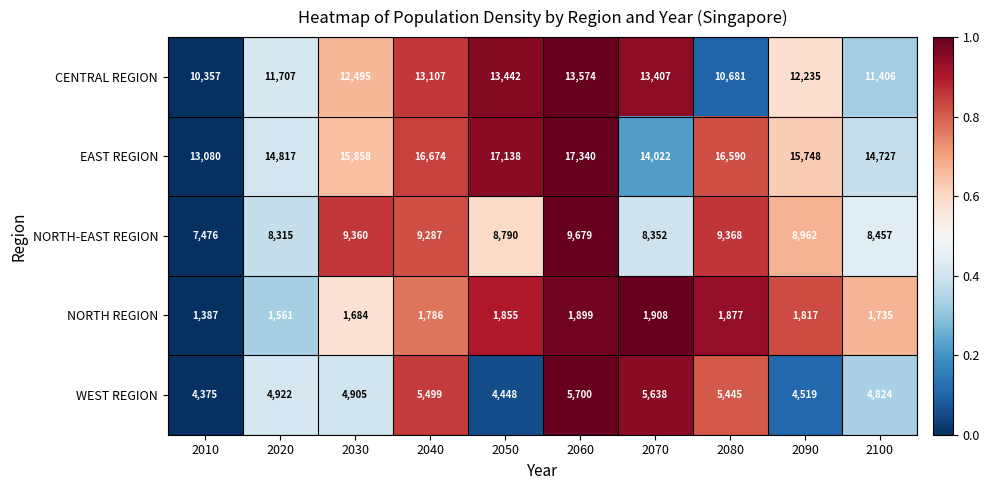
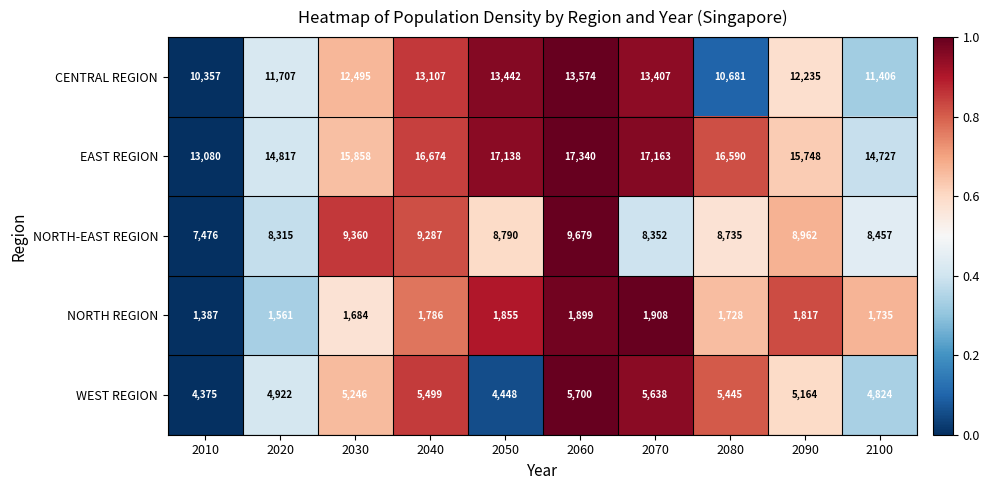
EAST REGION, 2070: 14,022 -> 17,163
NORTH-EAST REGION, 2080: 9,368 -> 8,735
NORTH REGION, 2080: 1,877 -> 1,728
WEST REGION, 2030: 4,905 -> 5,246
WEST REGION, 2090: 4,519 -> 5,164
